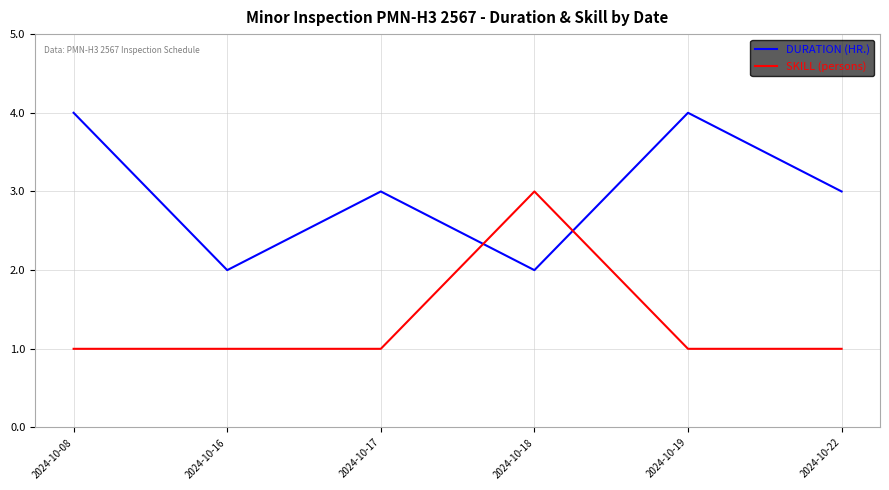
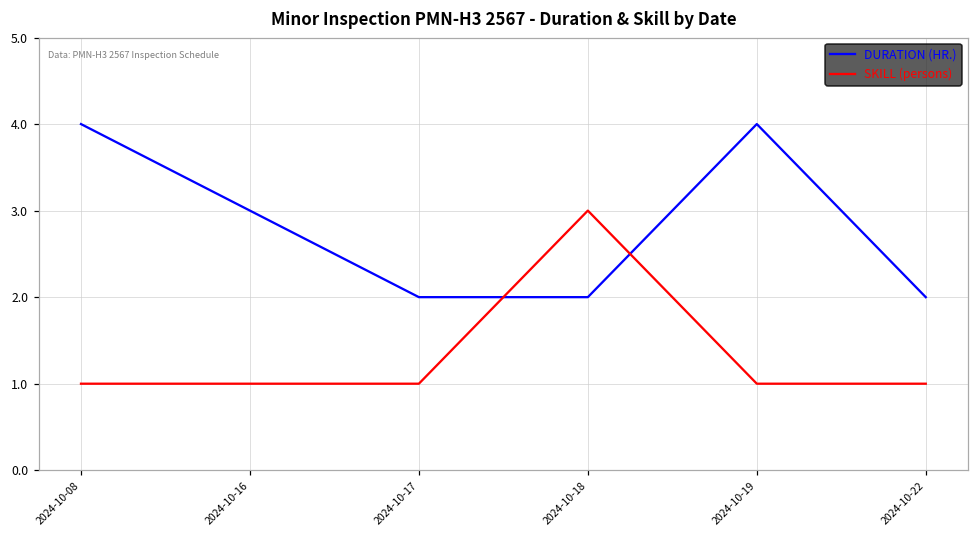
DURATION (HR.), 2024-10-16: 2 -> 3
DURATION (HR.), 2024-10-17: 3 -> 2
DURATION (HR.), 2024-10-22: 3 -> 2
